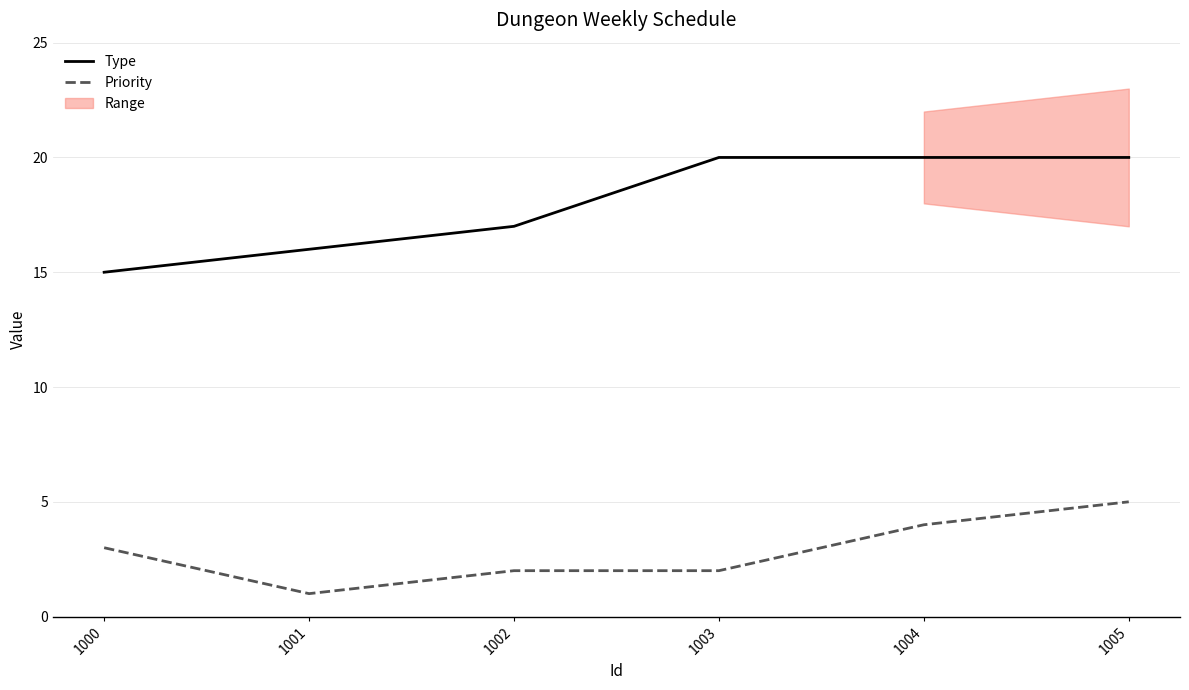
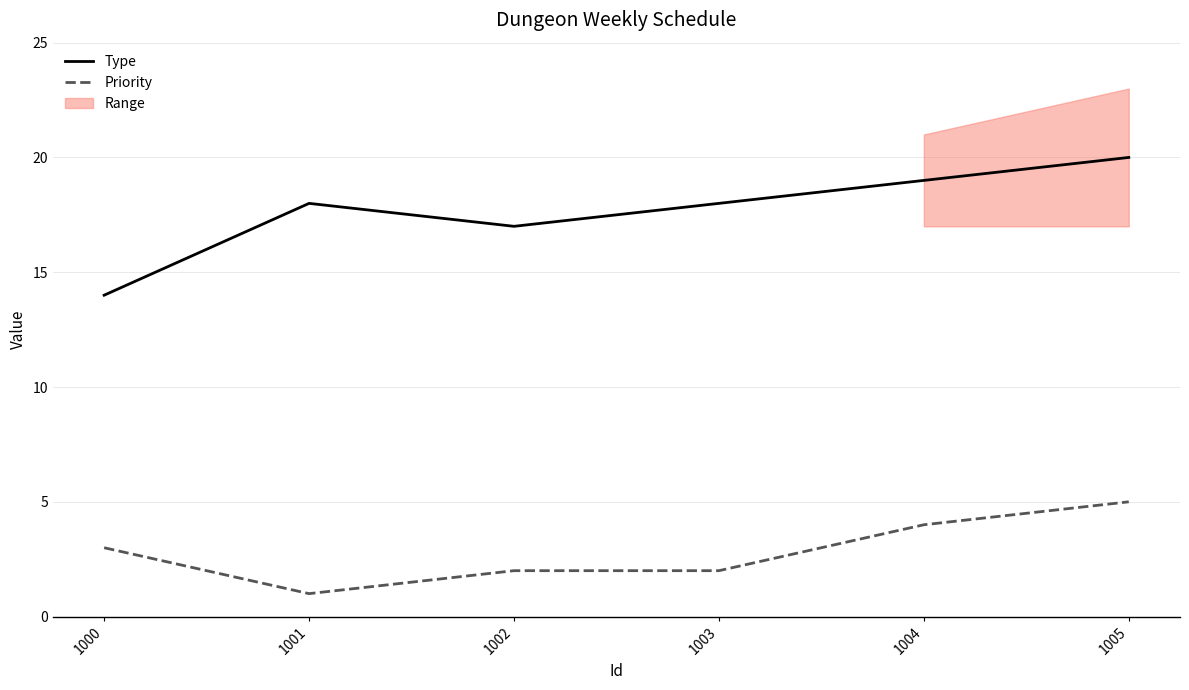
Type, 1000: 15 -> 14
Type, 1001: 16 -> 18
Type, 1003: 20 -> 18
Type, 1004: 20 -> 19
